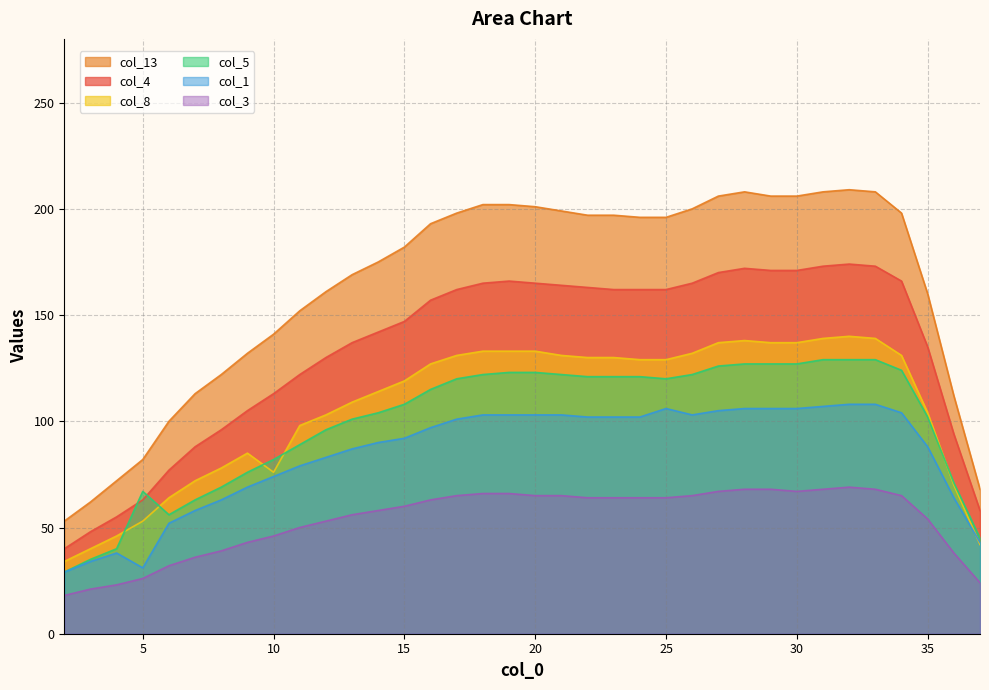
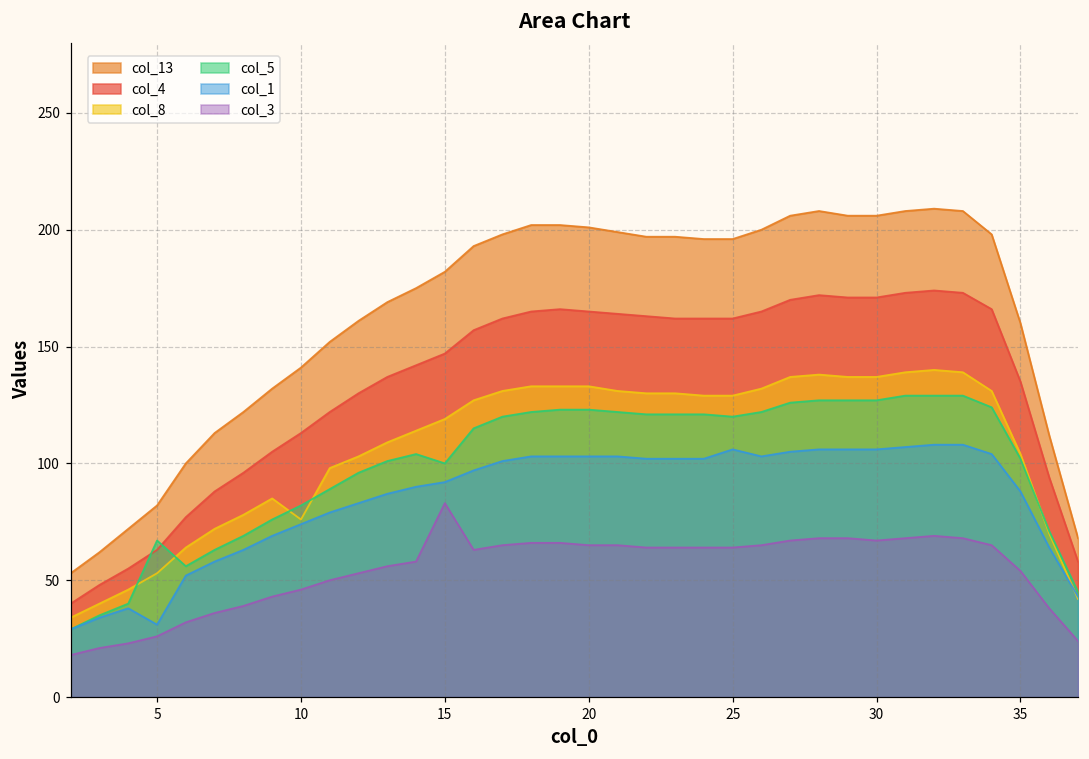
col_5, 15: 108 -> 100
col_3, 15: 60 -> 83
